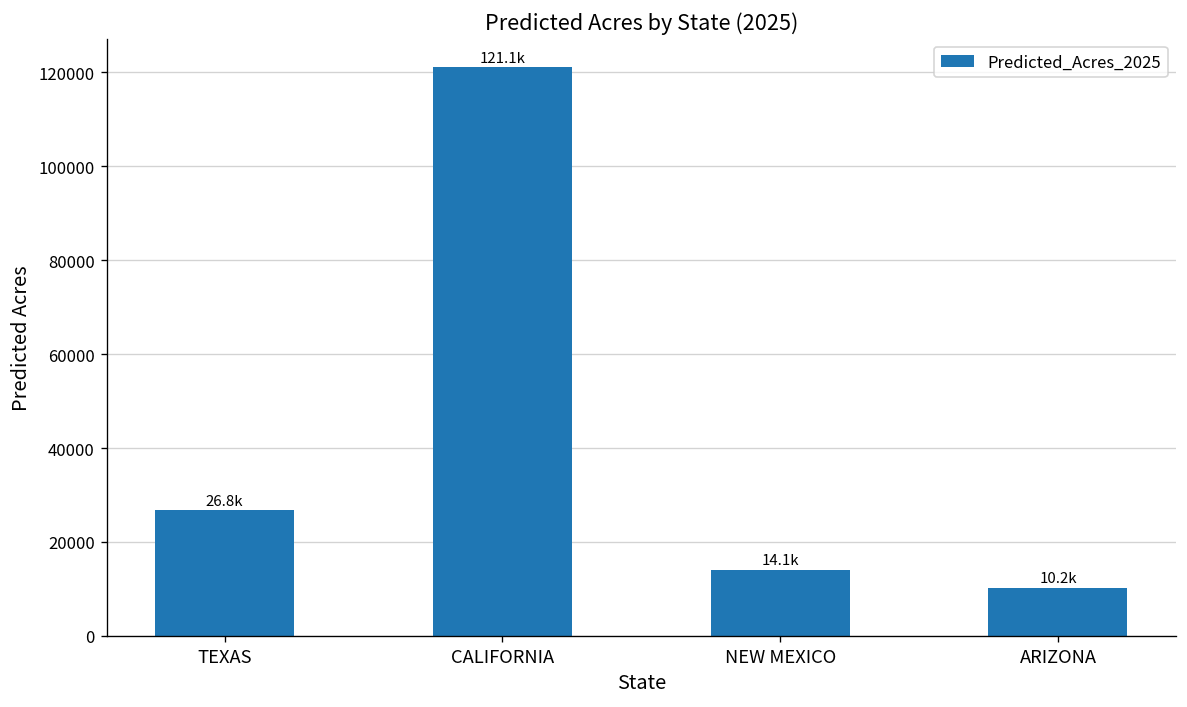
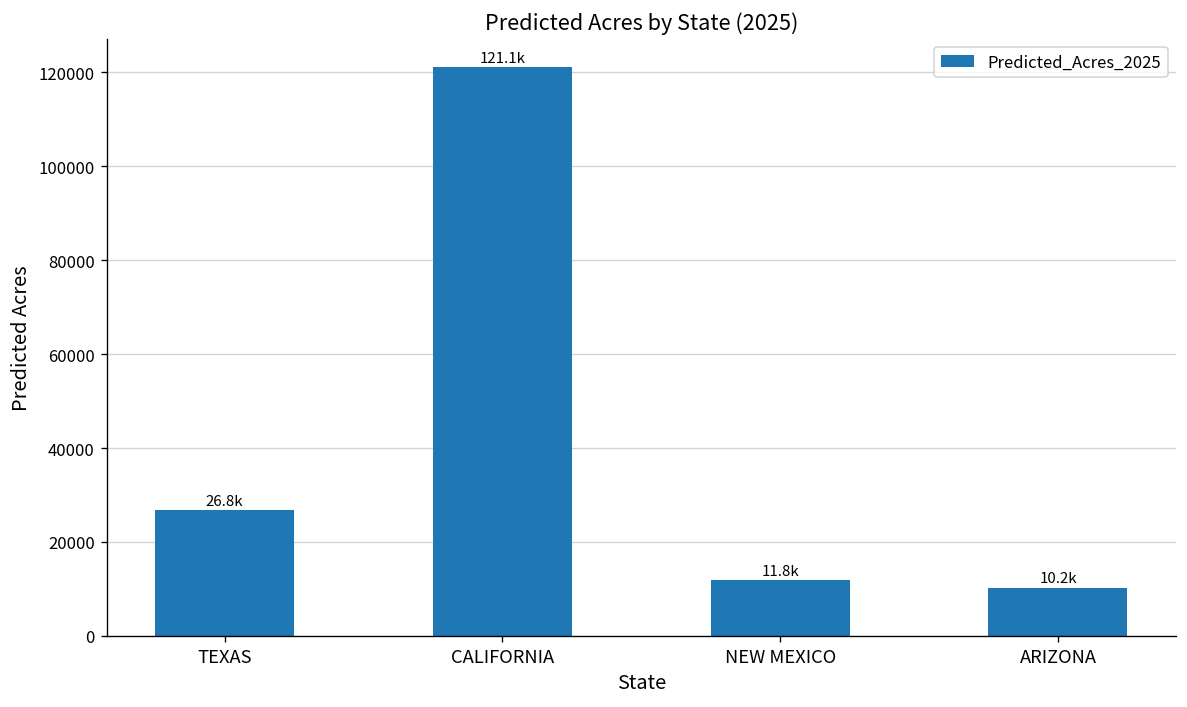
NEW MEXICO: 14.1k -> 11.8k
